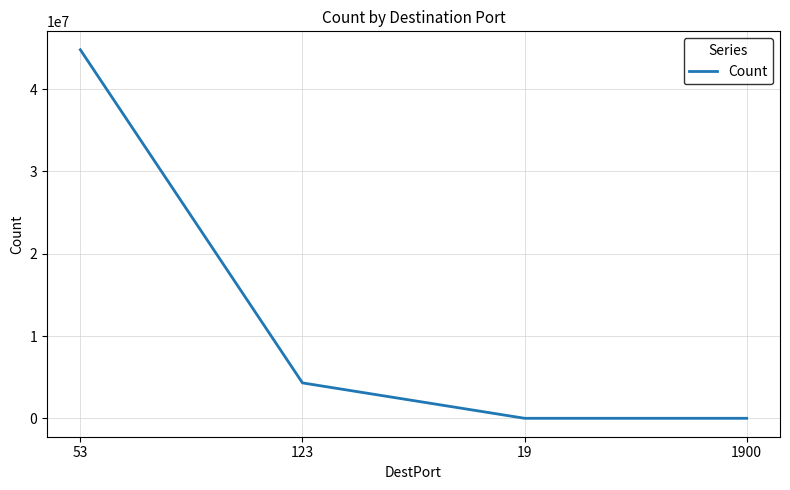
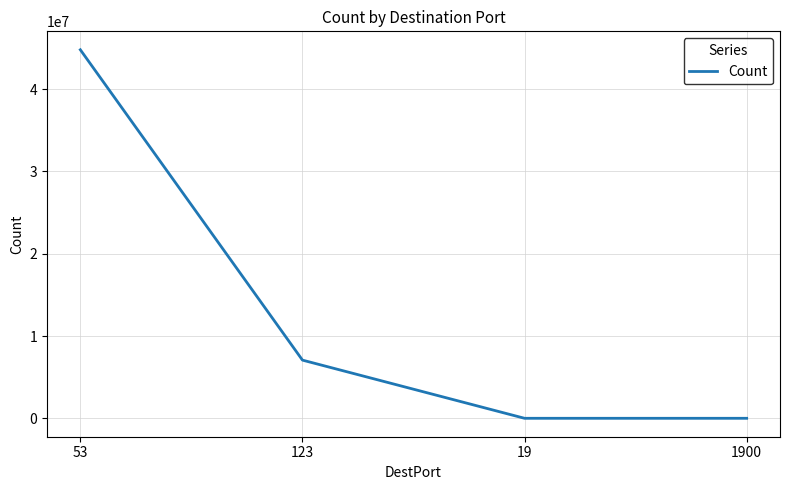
123: 4000000 -> 7000000
